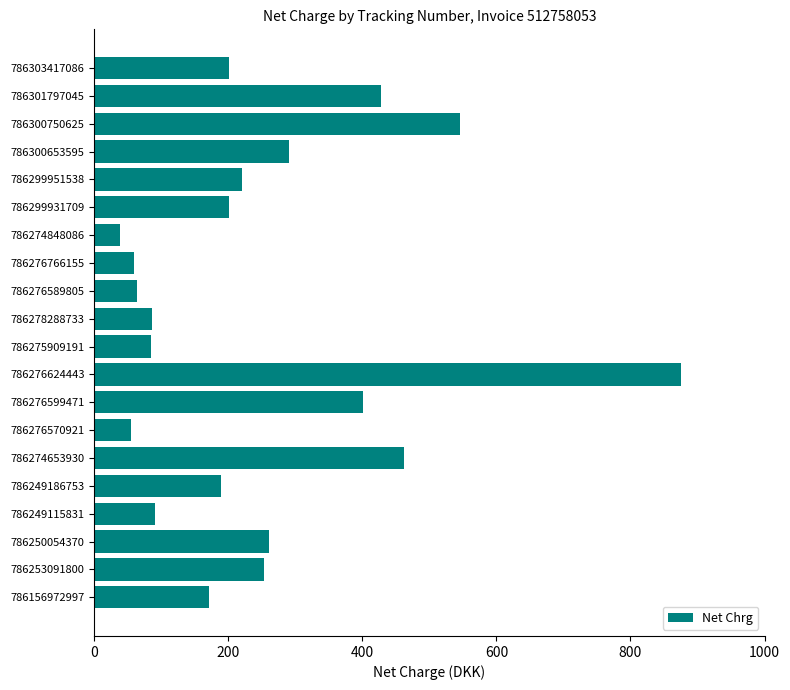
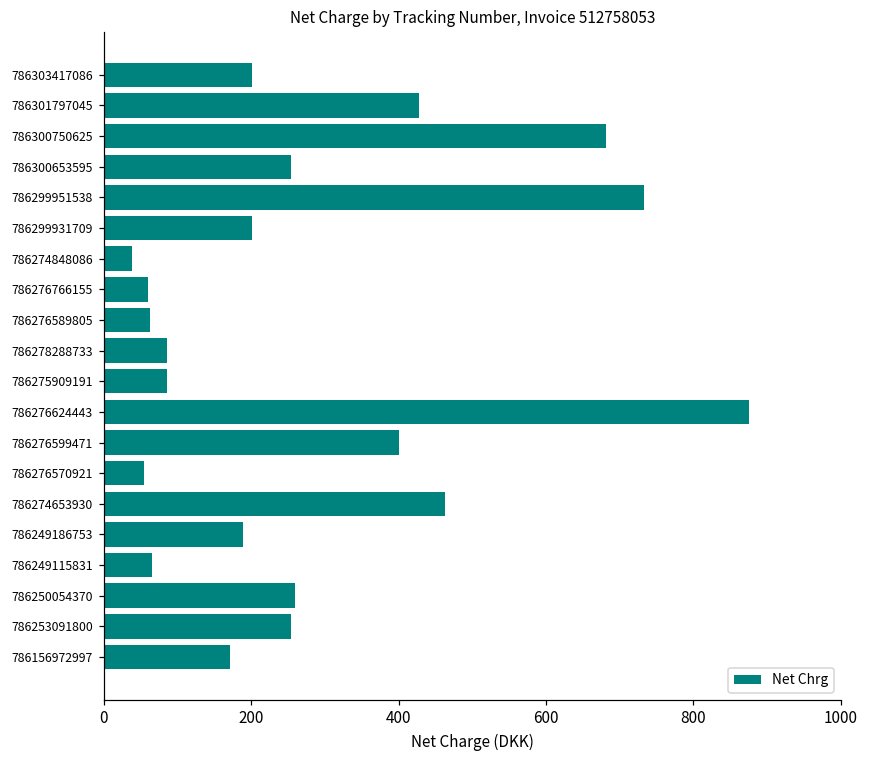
786300750625: 550 -> 680
786300653595: 290 -> 250
786299951538: 220 -> 730
786249115831: 90 -> 70
